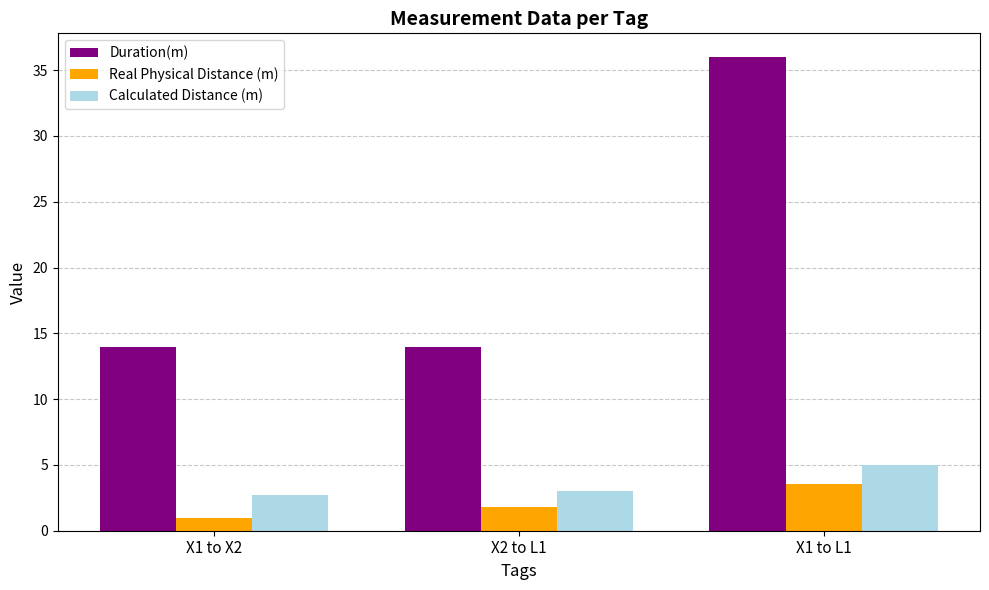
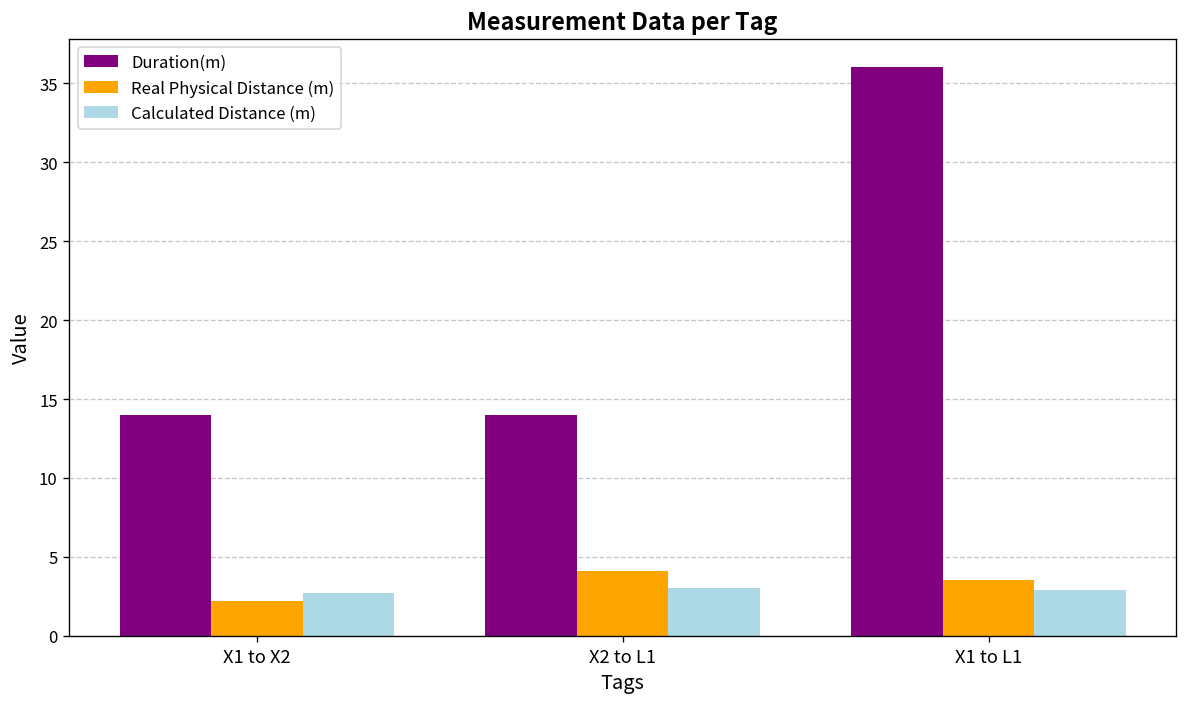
Real Physical Distance (m), X1 to X2: 1.0 -> 2.2
Real Physical Distance (m), X2 to L1: 1.8 -> 4.1
Calculated Distance (m), X1 to L1: 5.0 -> 2.9
